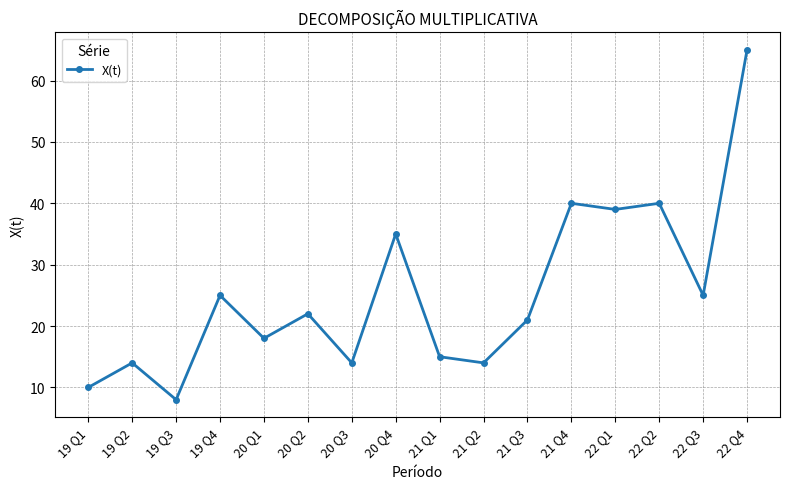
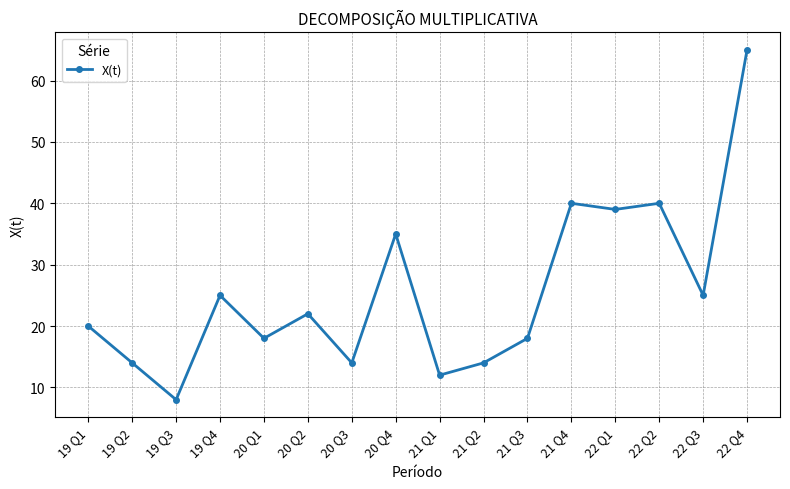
19 Q1: 10 -> 20
21 Q1: 15 -> 12
21 Q3: 21 -> 18
